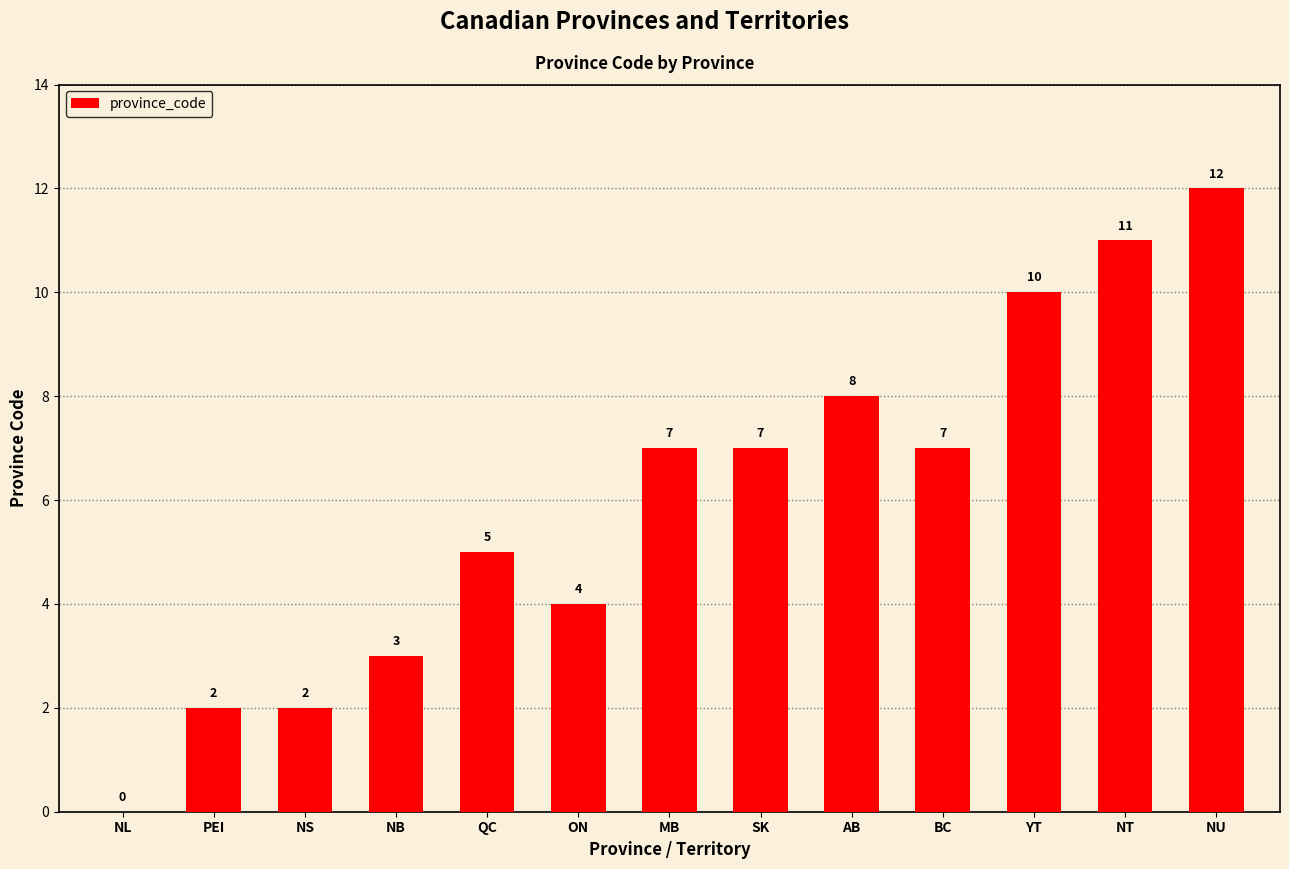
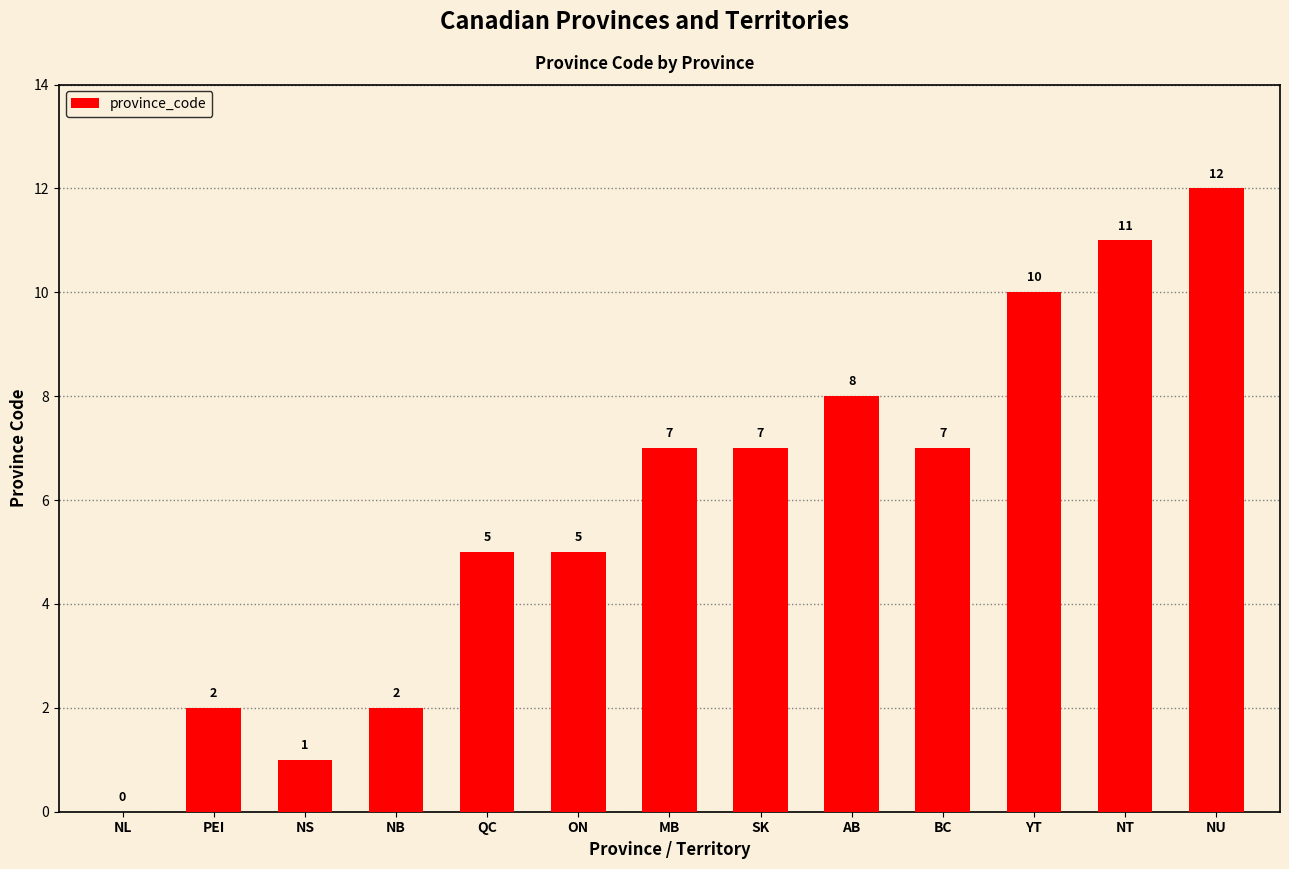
NS: 2 -> 1
NB: 3 -> 2
ON: 4 -> 5
